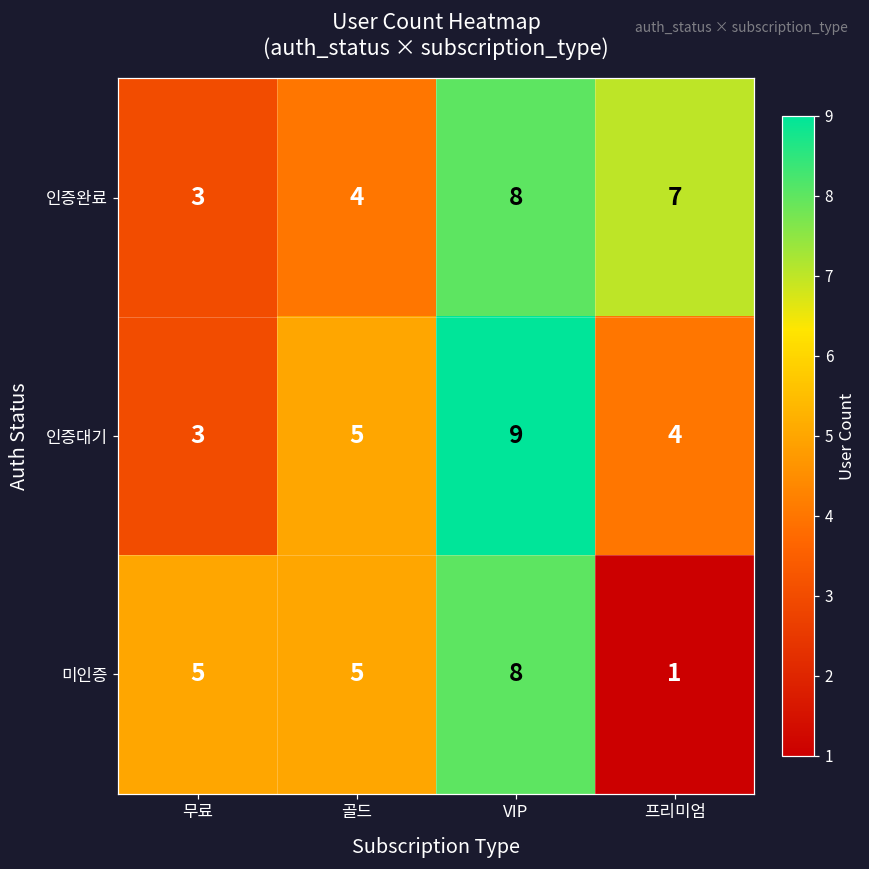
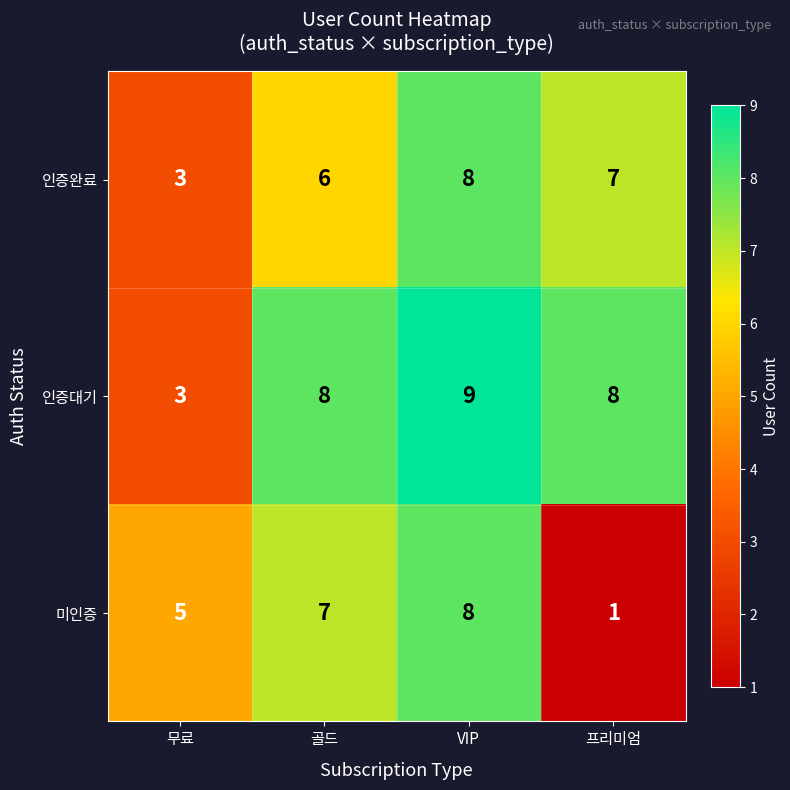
인증완료, 골드: 4 -> 6
인증대기, 골드: 5 -> 8
인증대기, 프리미엄: 4 -> 8
미인증, 골드: 5 -> 7
